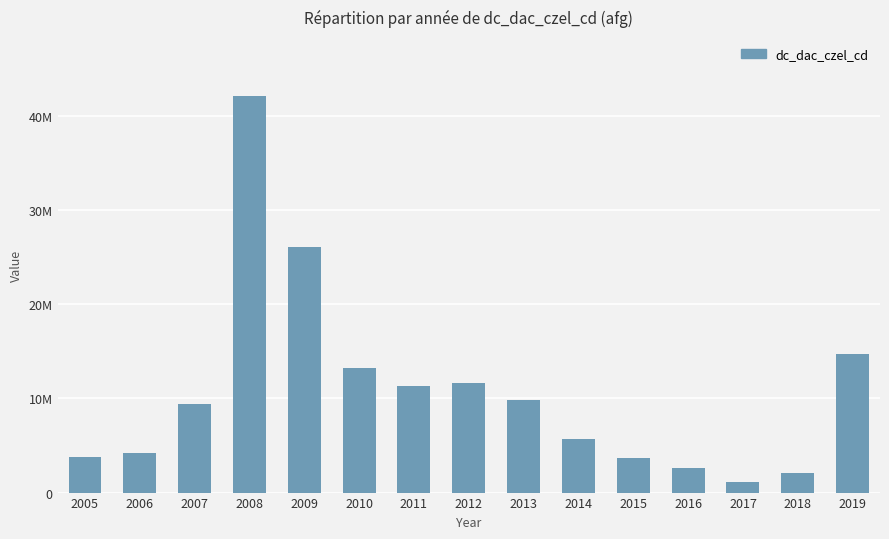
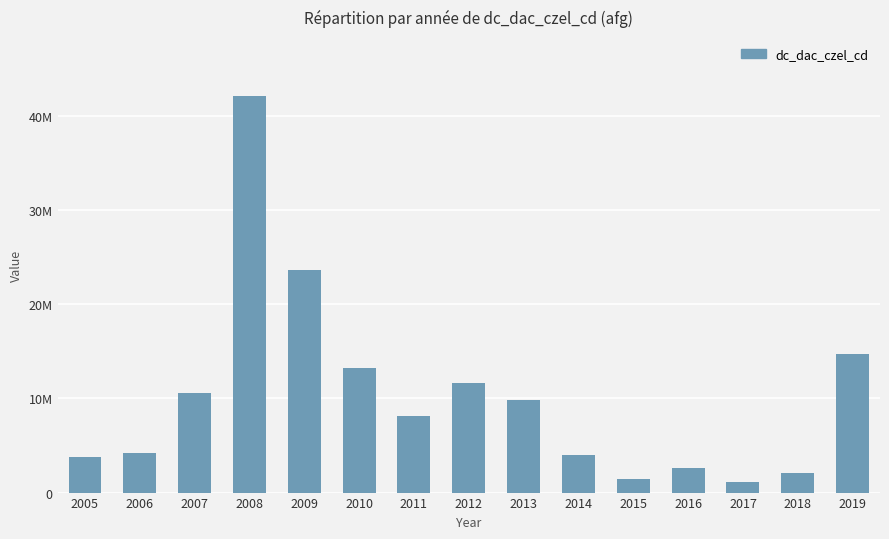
2007: 9000000 -> 11000000
2009: 26000000 -> 24000000
2011: 11000000 -> 8000000
2014: 6000000 -> 4000000
2015: 4000000 -> 1000000
